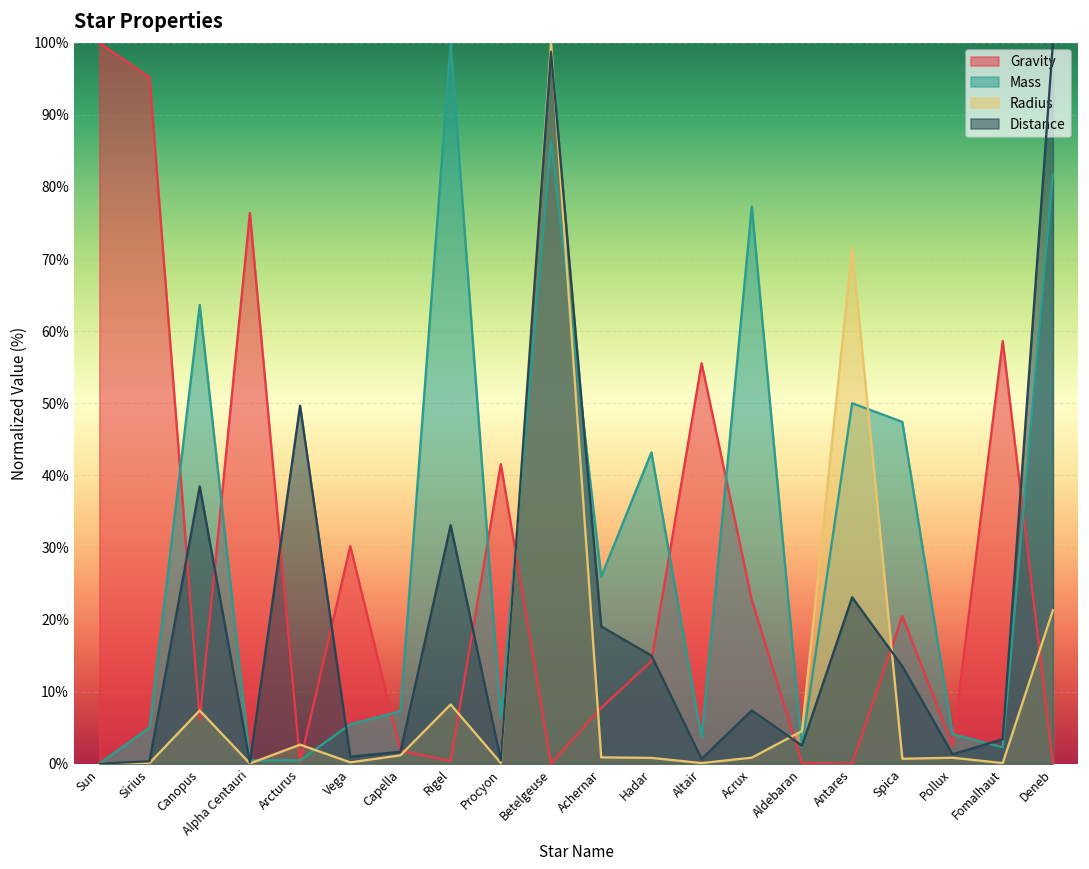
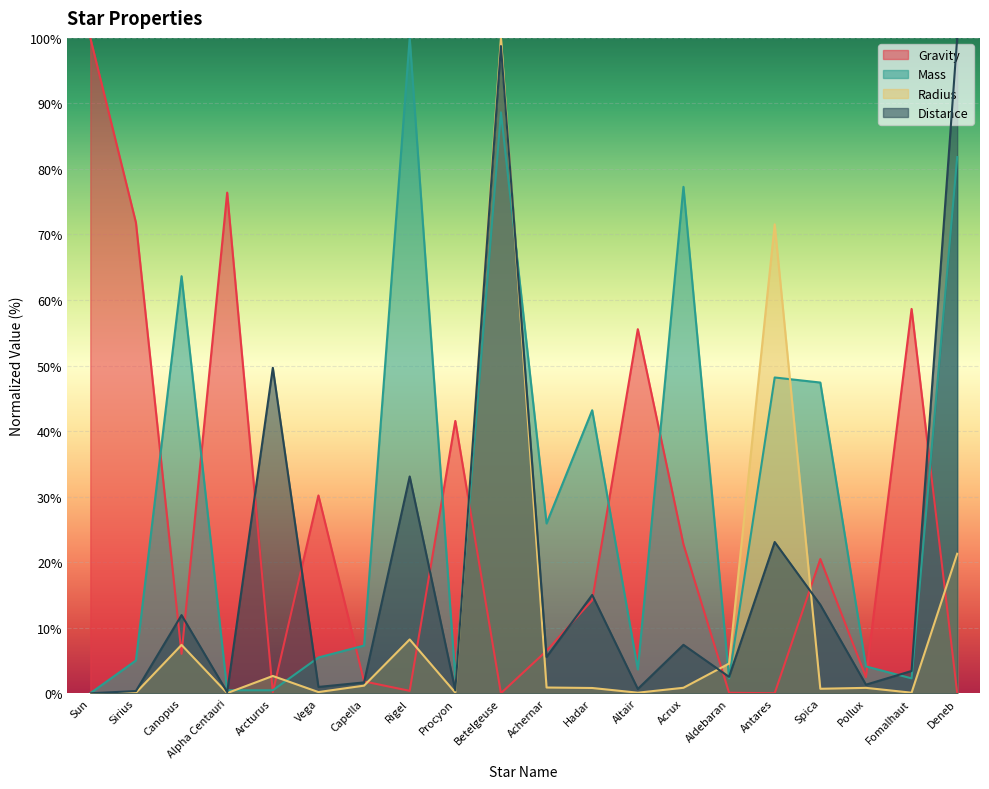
Gravity, Sirius: 95% -> 72%
Distance, Canopus: 38% -> 12%
Mass, Procyon: 6% -> 2%
Mass, Betelgeuse: 86% -> 89%
Gravity, Achernar: 8% -> 6%
Distance, Achernar: 19% -> 6%
Mass, Antares: 50% -> 48%
